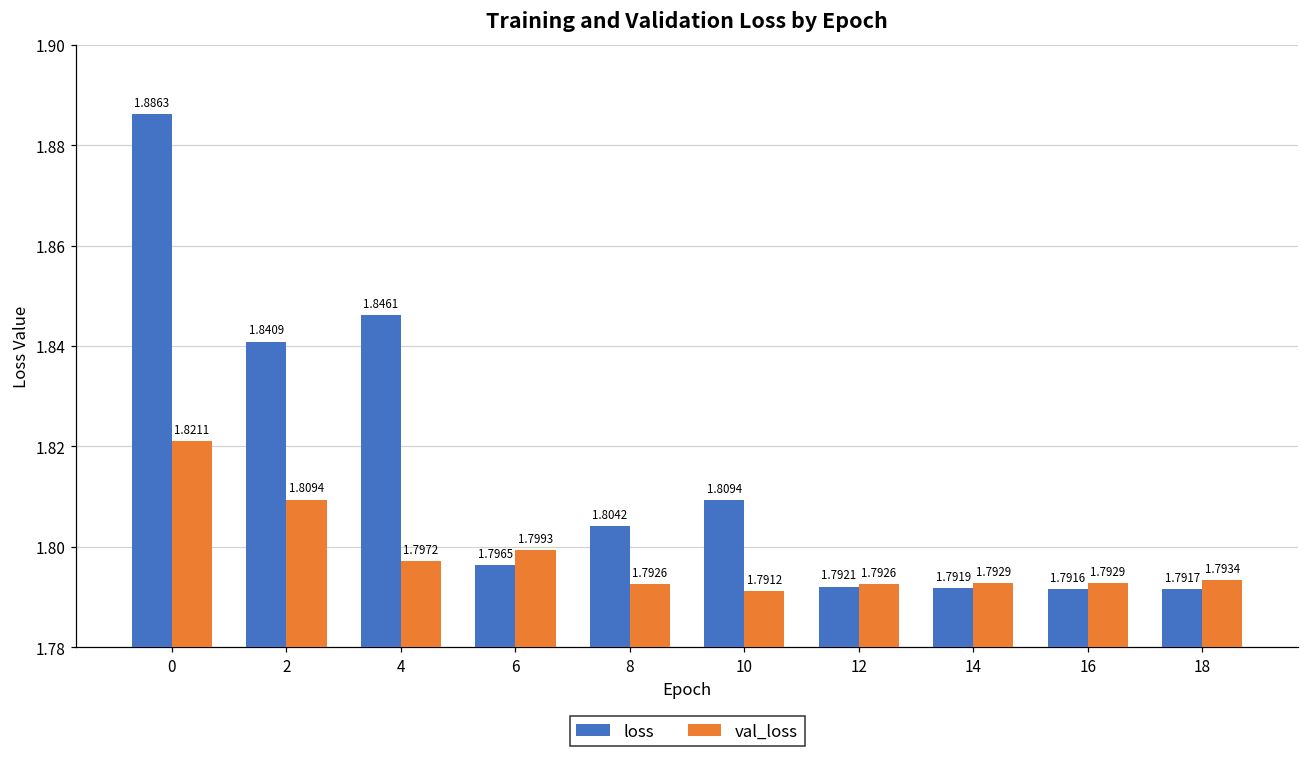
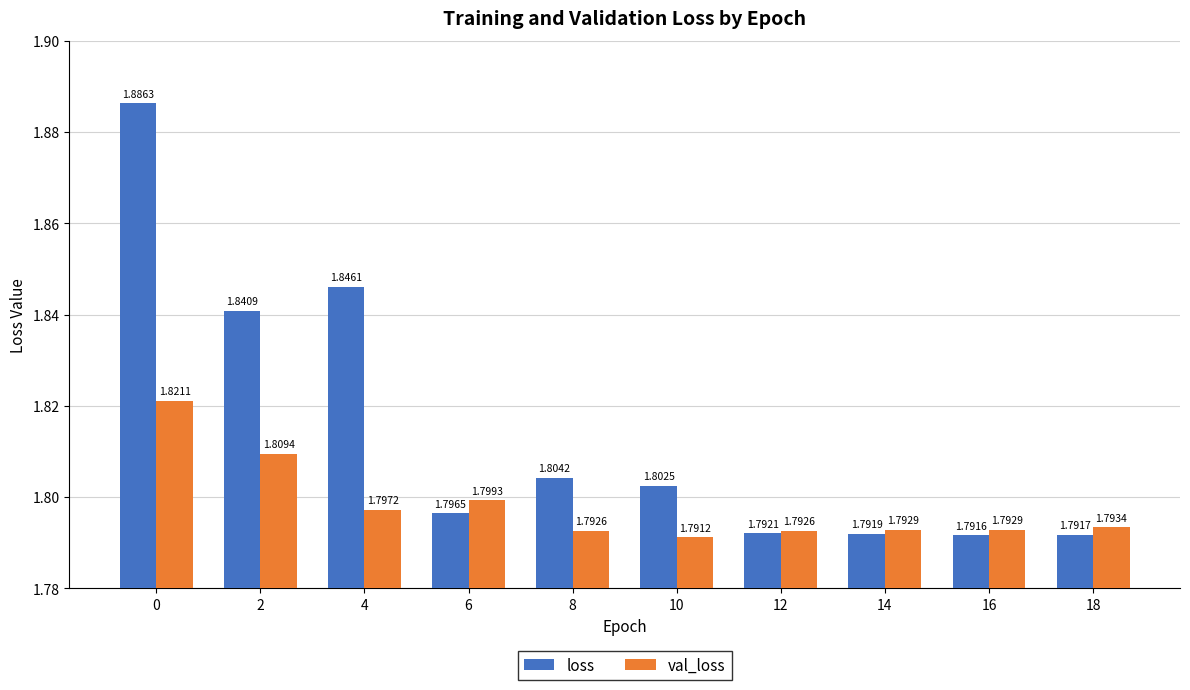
loss, 10: 1.8094 -> 1.8025
